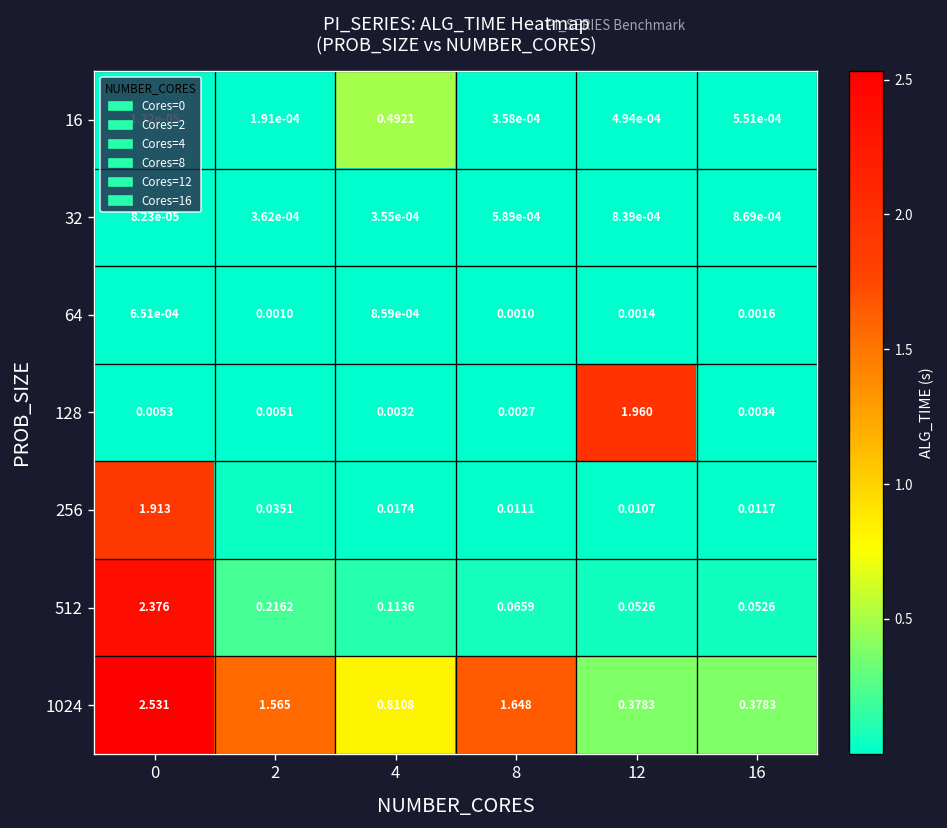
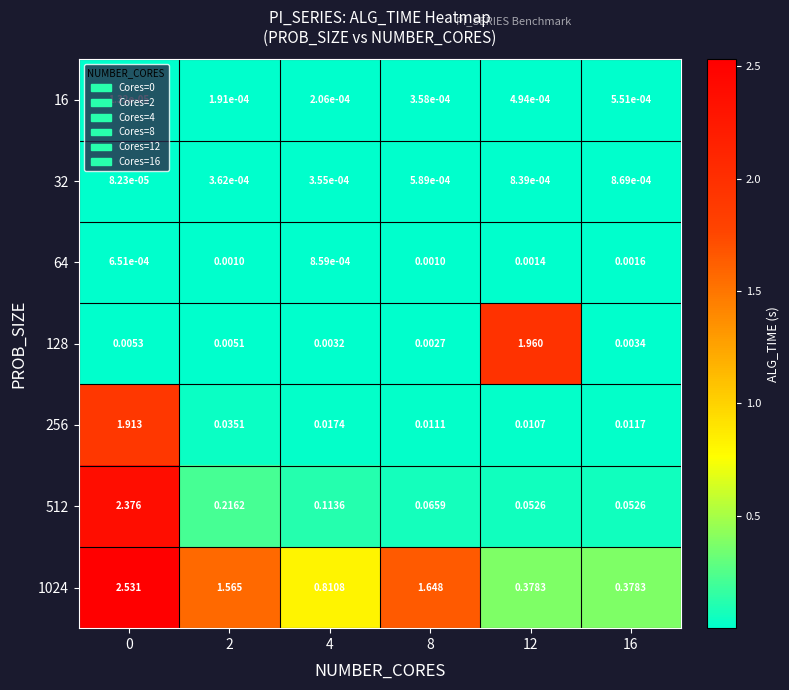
16, 4: 0.4921 -> 2.06e-04
